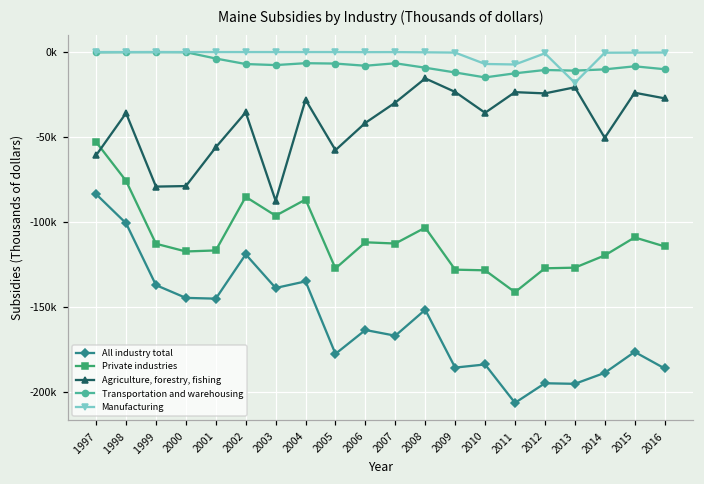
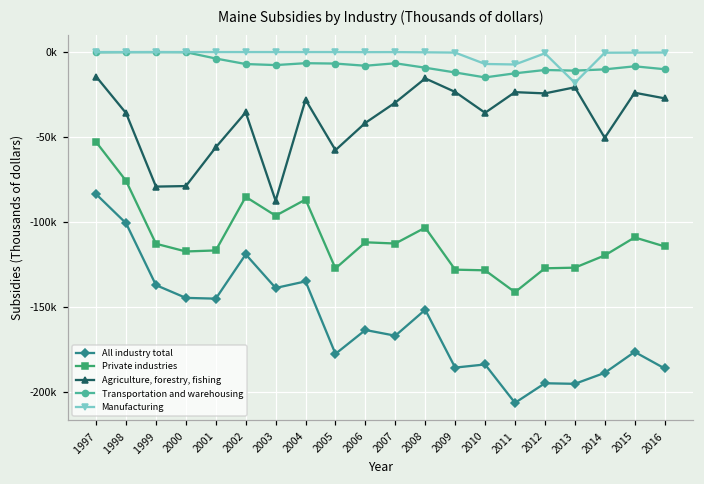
Agriculture, forestry, fishing, 1997: -61000 -> -14000
